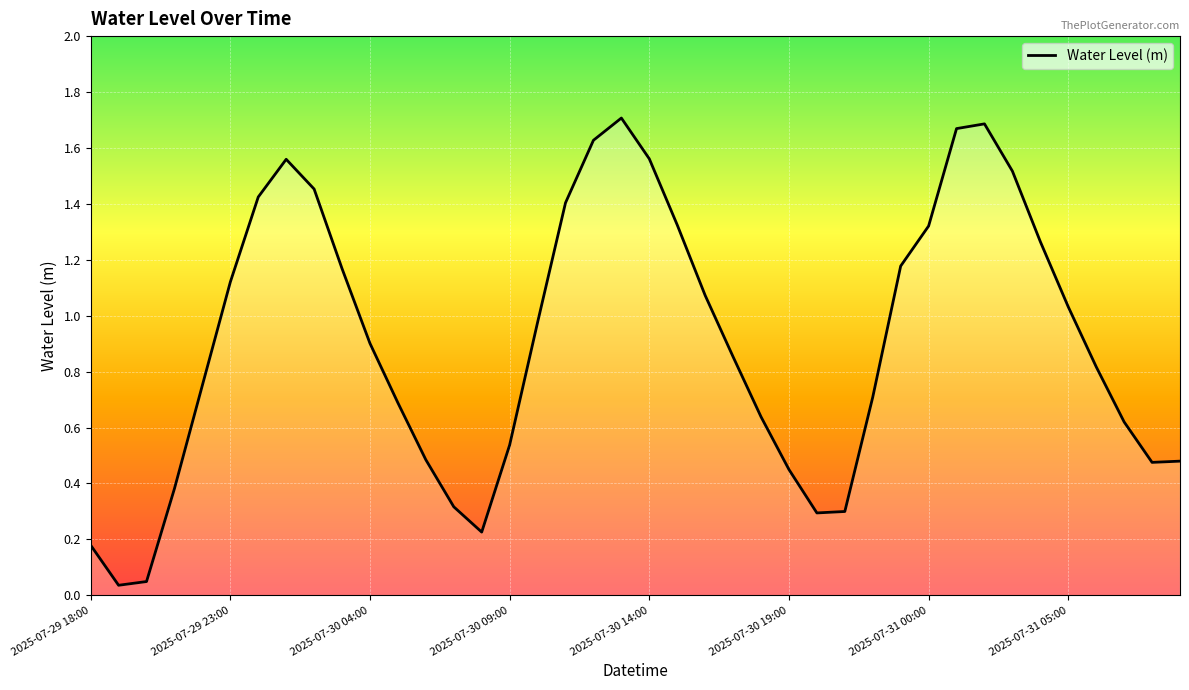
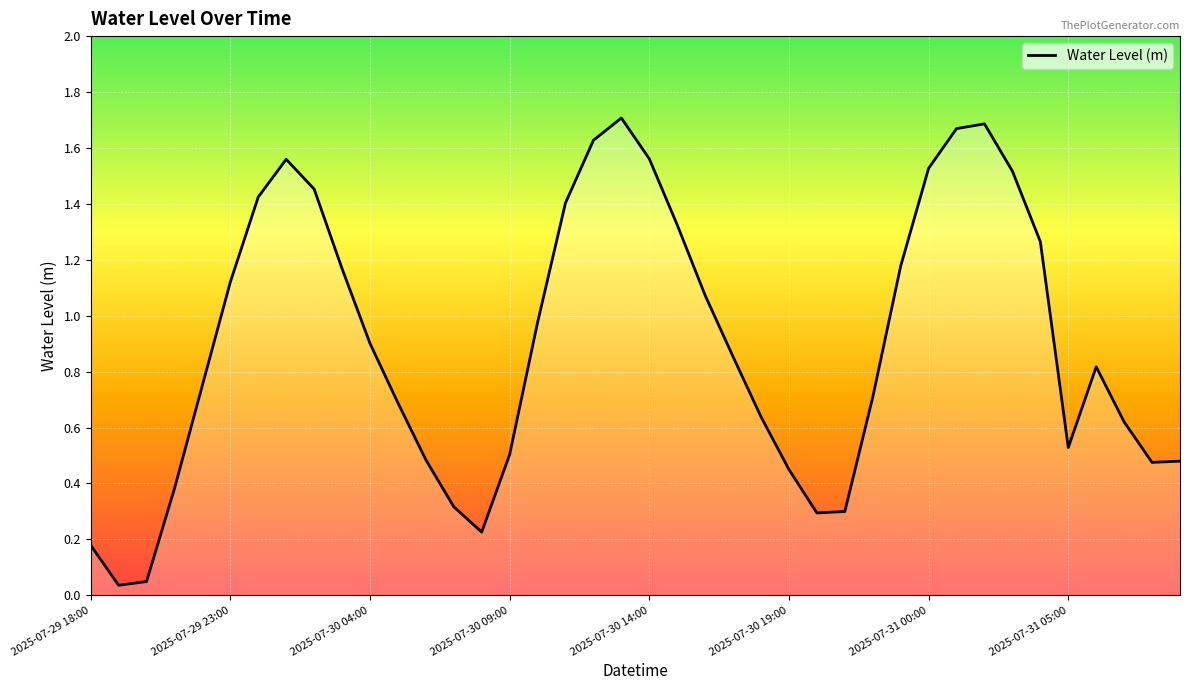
2025-07-30 09:00: 0.54 -> 0.50
2025-07-31 00:00: 1.32 -> 1.53
2025-07-31 05:00: 1.03 -> 0.53
